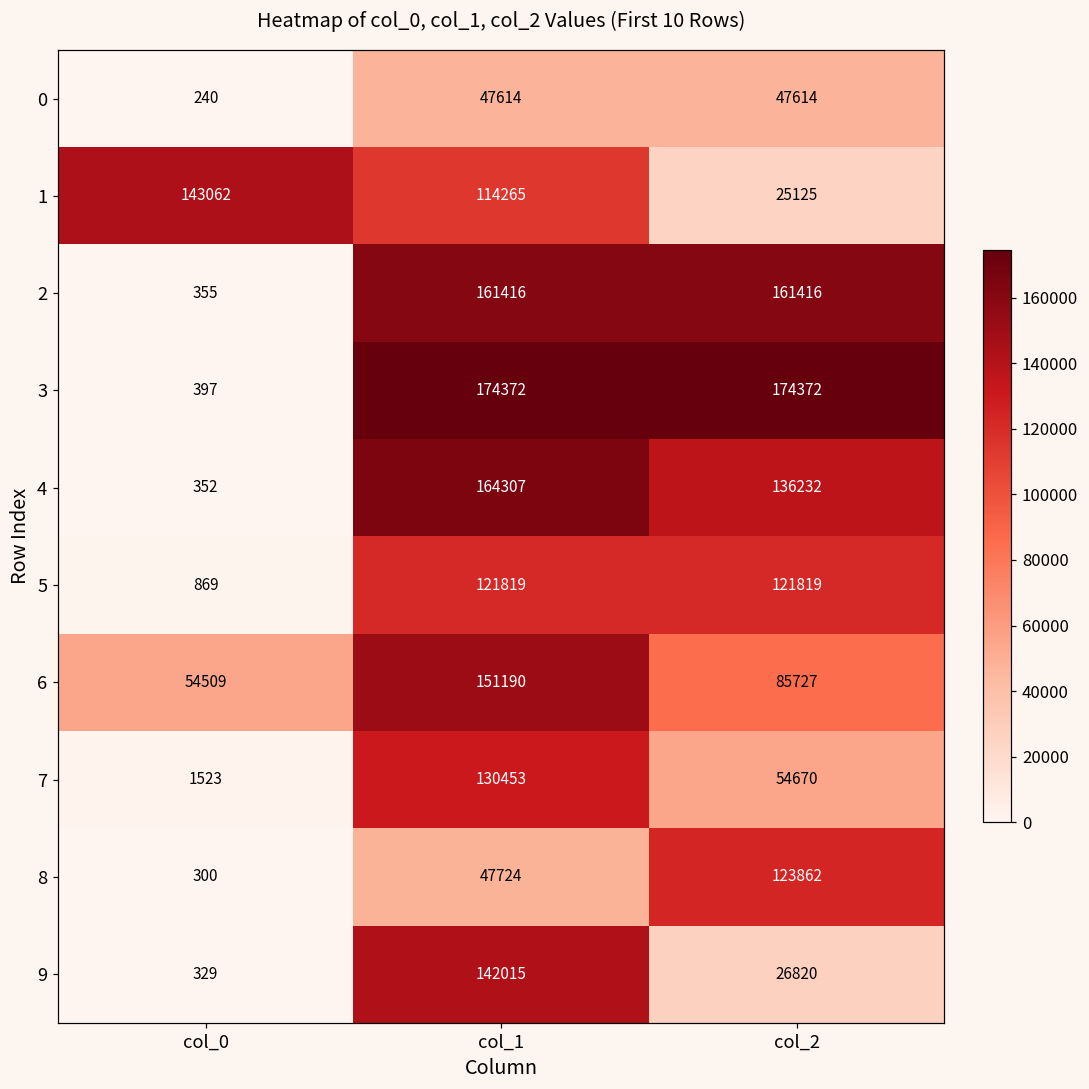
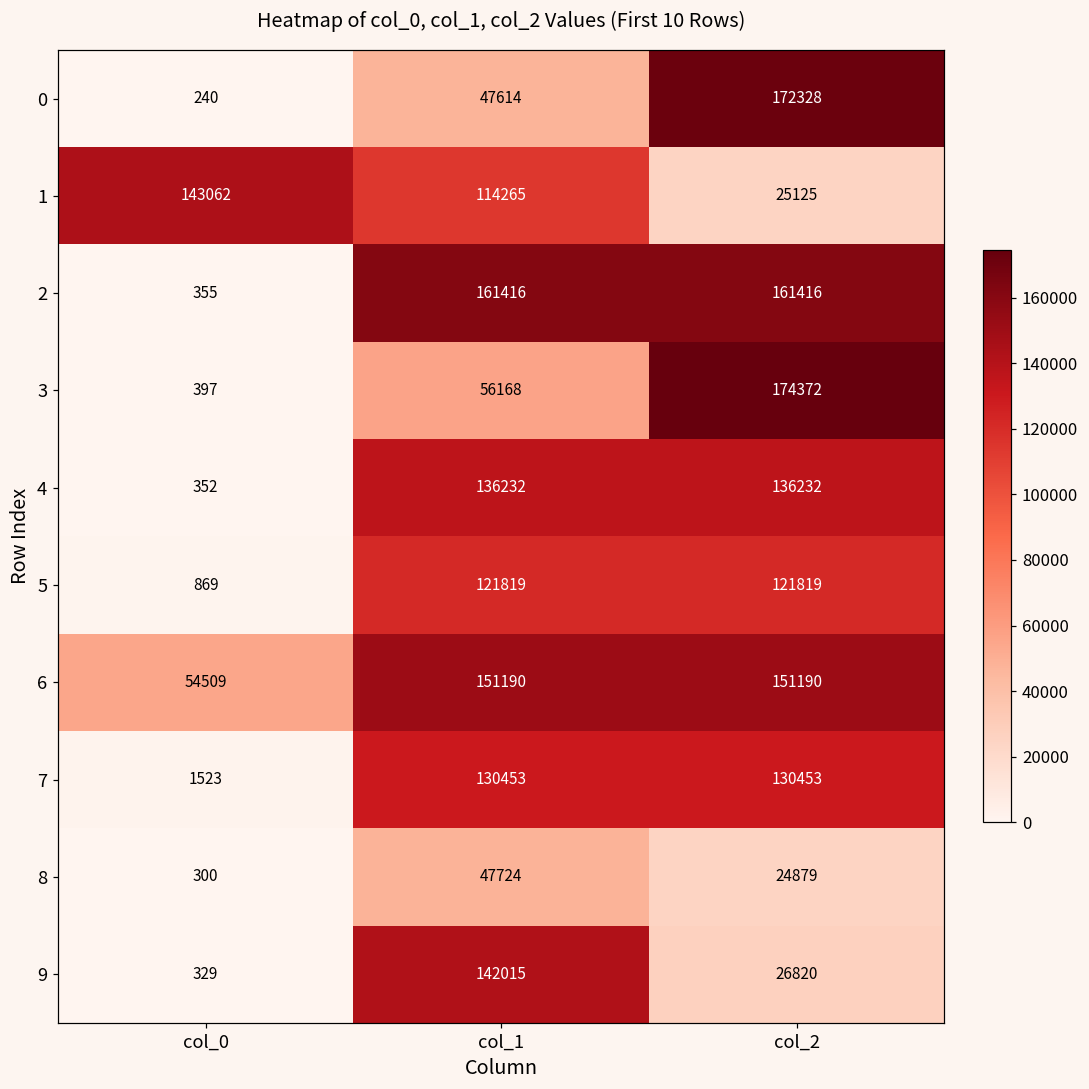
0, col_2: 47614 -> 172328
3, col_1: 174372 -> 56168
4, col_1: 164307 -> 136232
6, col_2: 85727 -> 151190
7, col_2: 54670 -> 130453
8, col_2: 123862 -> 24879
